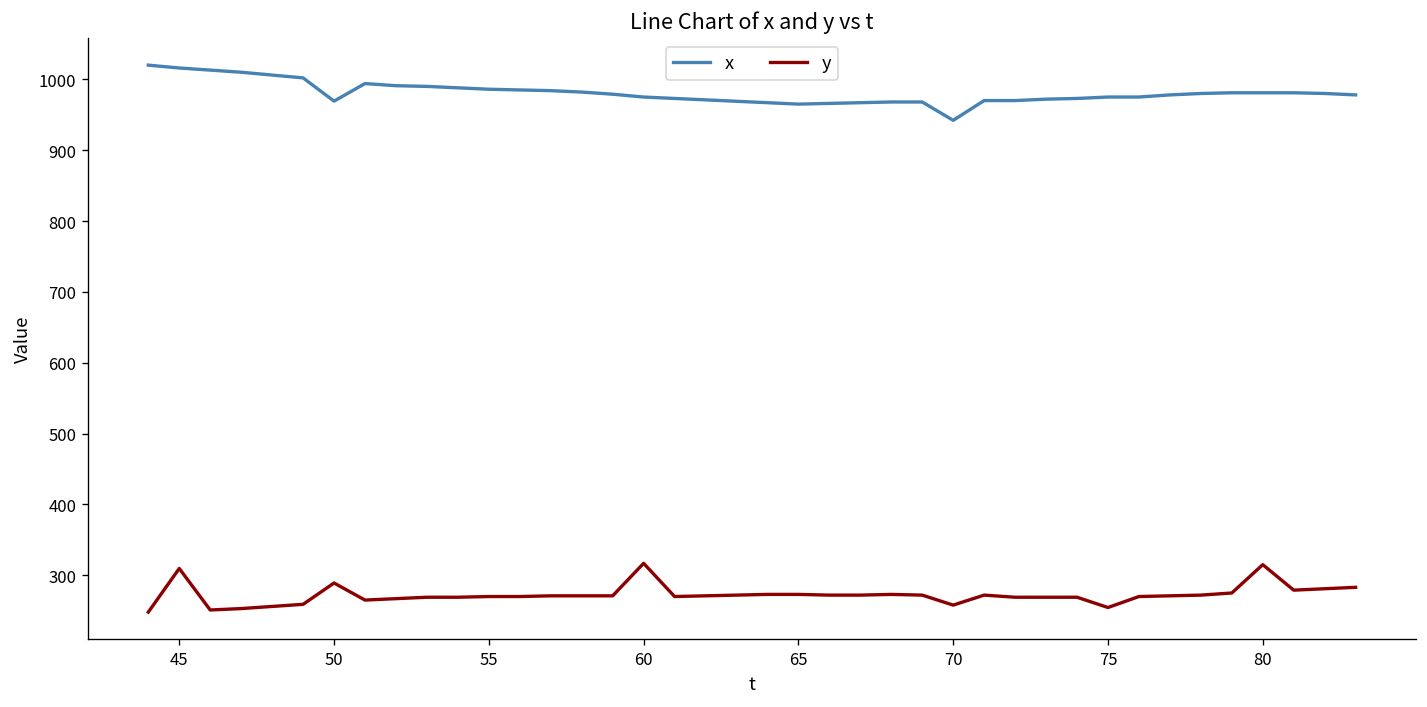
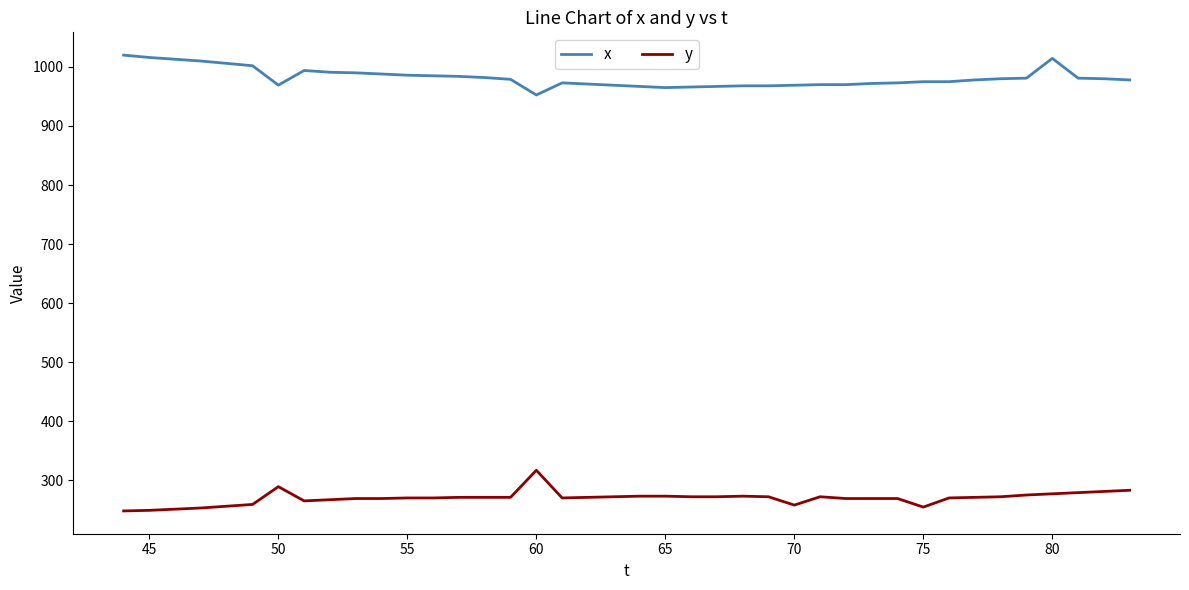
y, 45: 310 -> 250
x, 60: 980 -> 950
x, 70: 940 -> 970
x, 80: 980 -> 1010
y, 80: 320 -> 280
